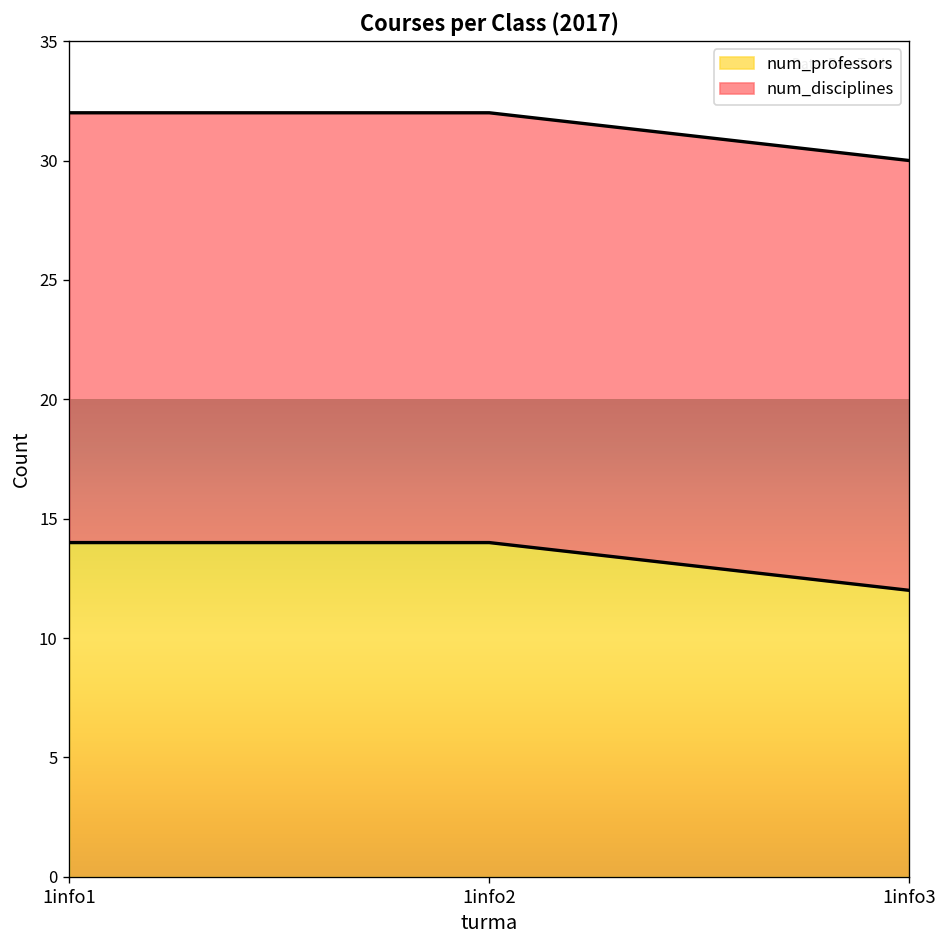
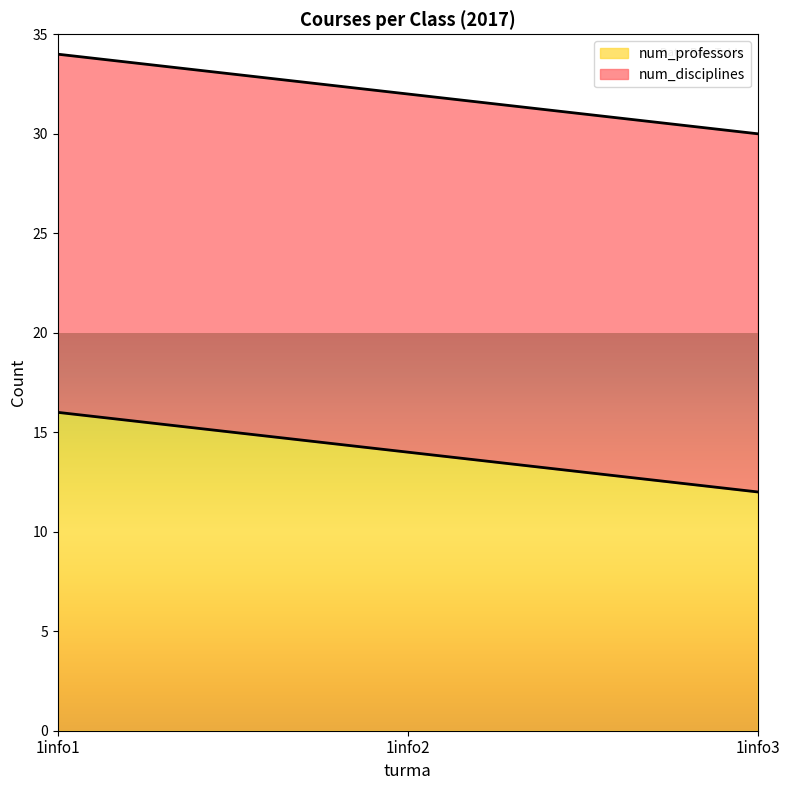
num_professors, 1info1: 14 -> 16
